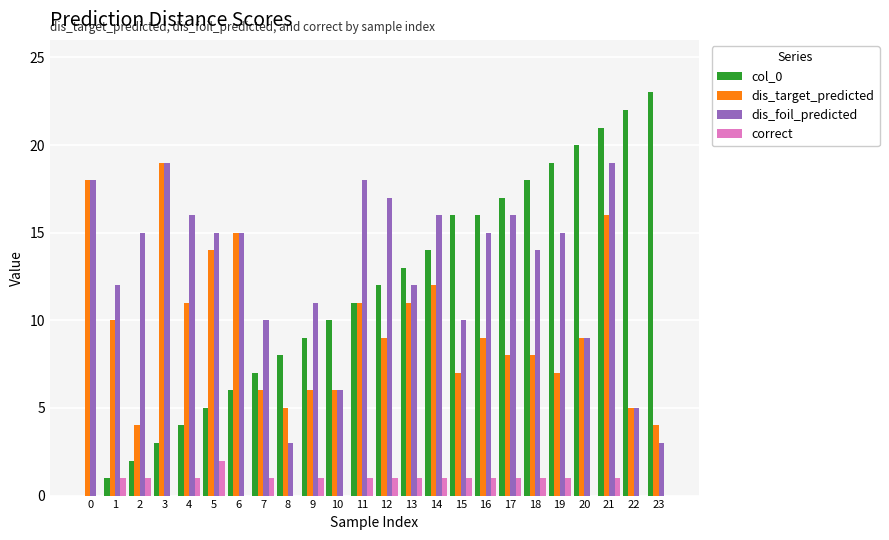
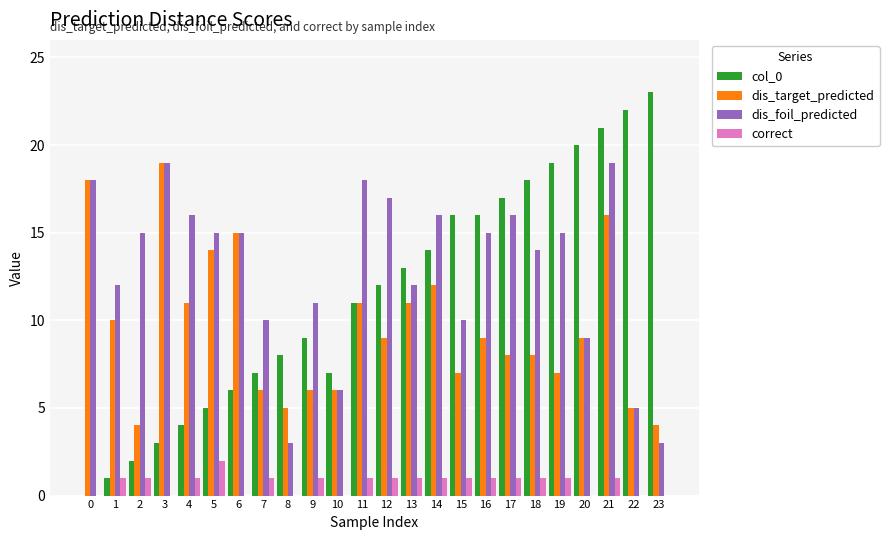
col_0, 10: 10 -> 7
